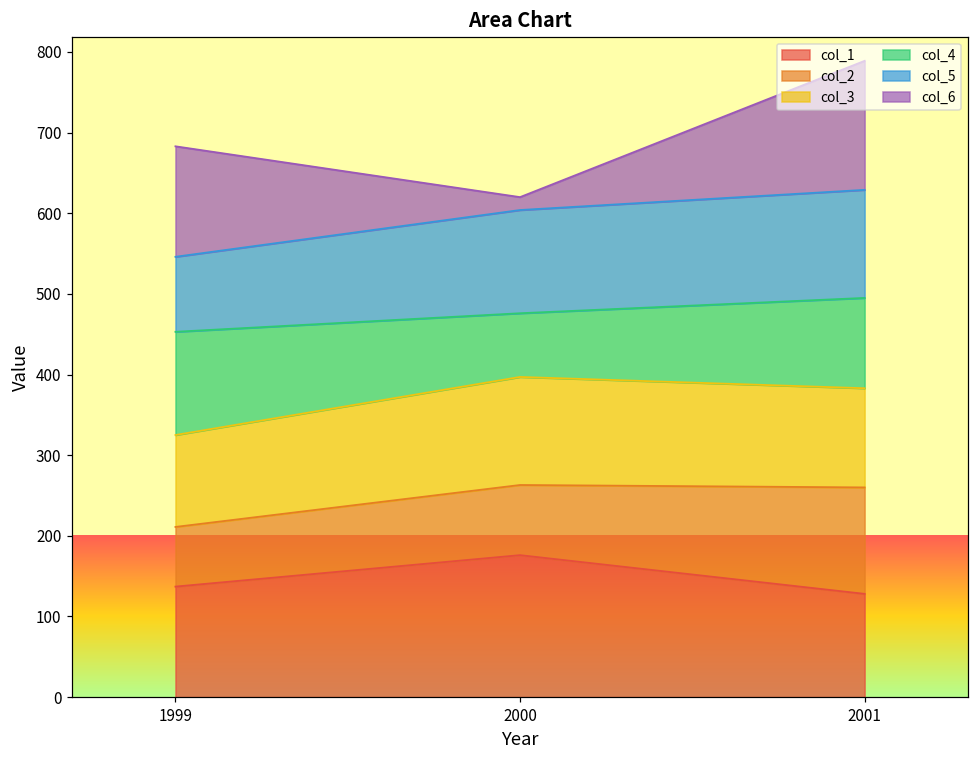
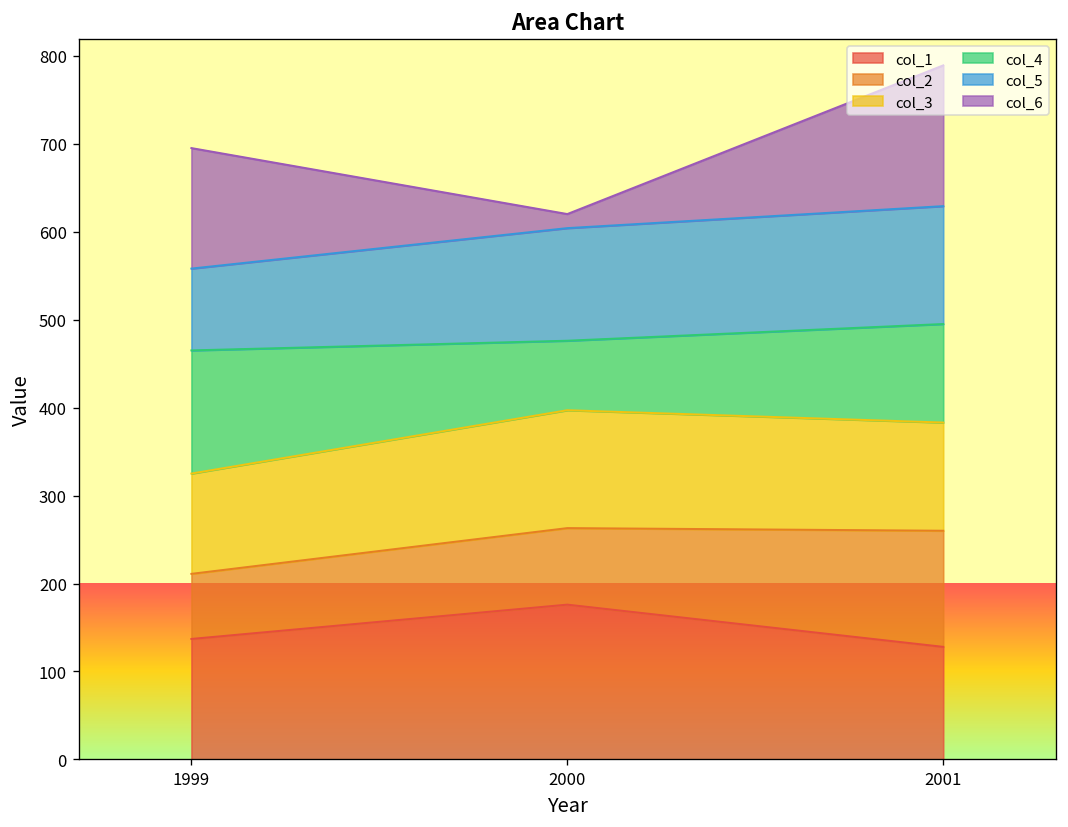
col_4, 1999: 130 -> 140
